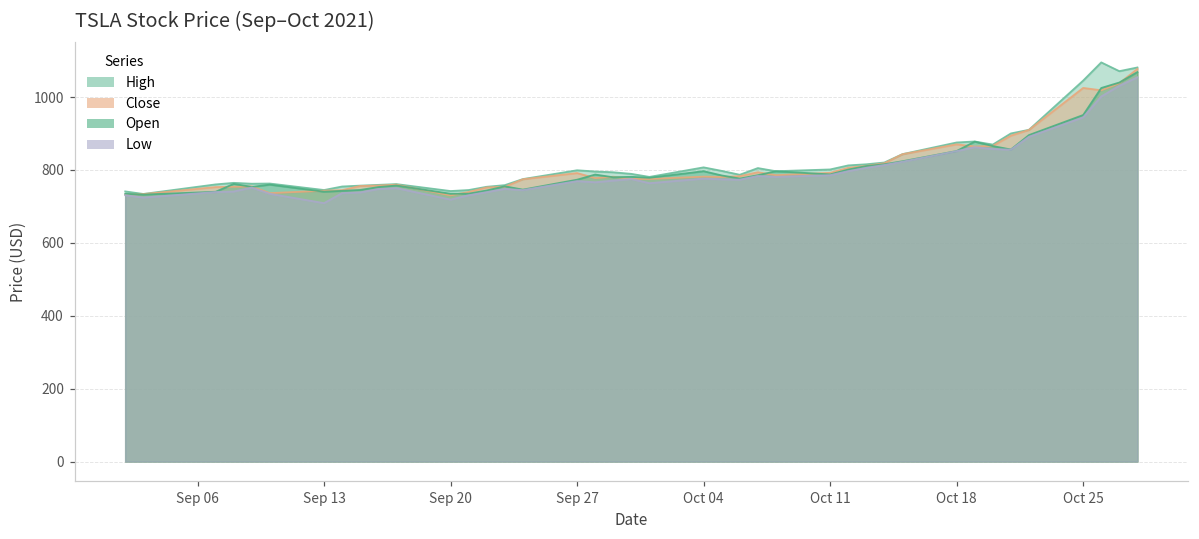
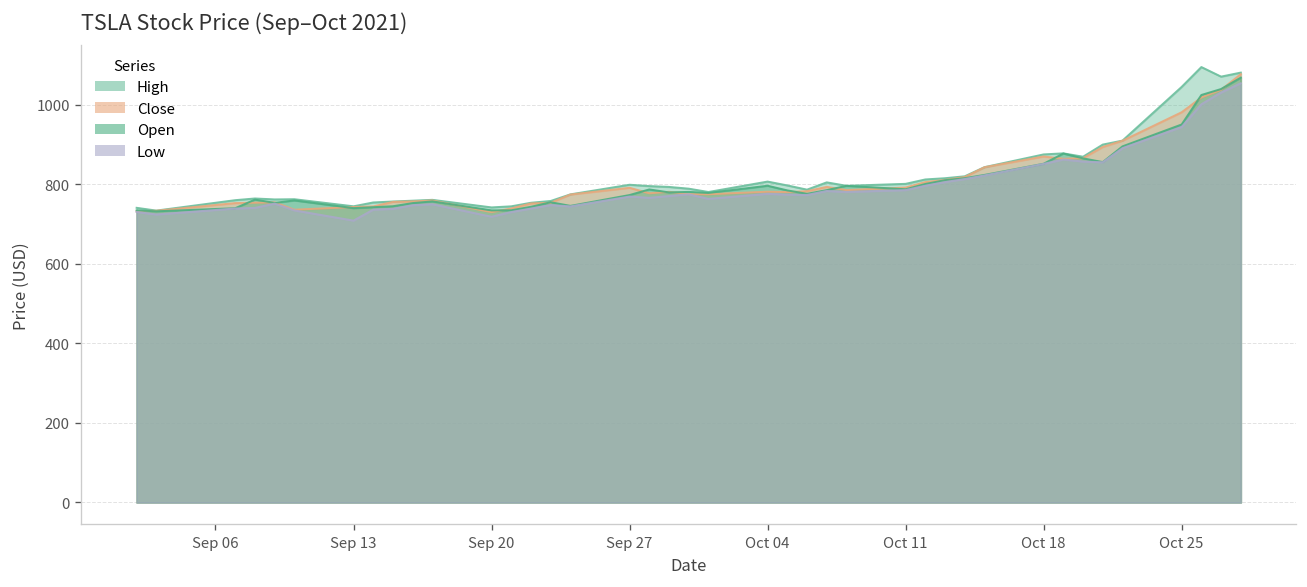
Close, Oct 25: 1020 -> 980
